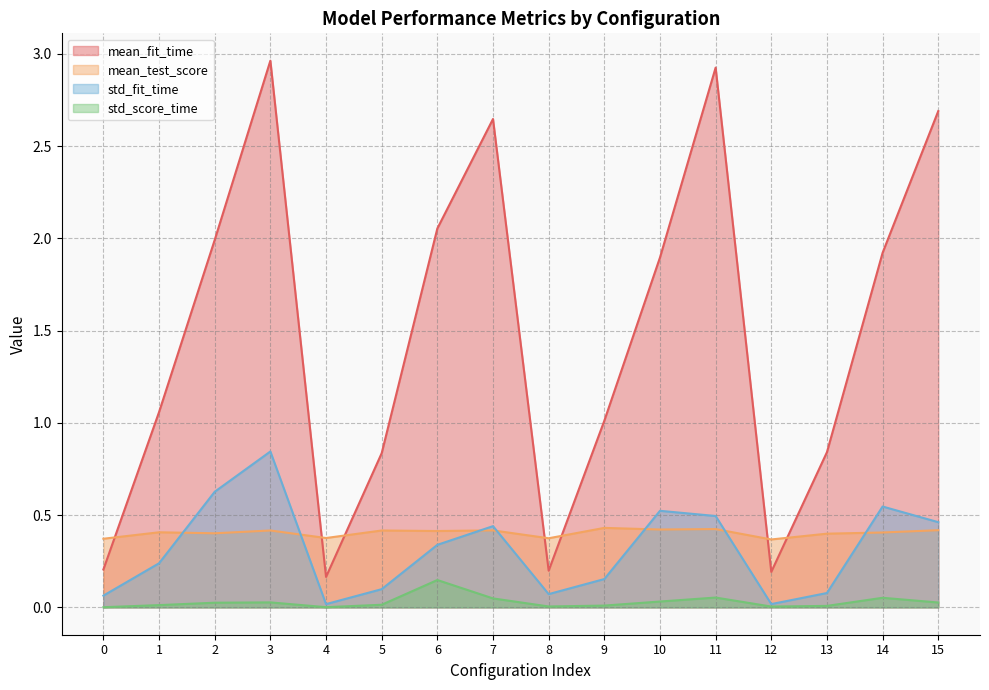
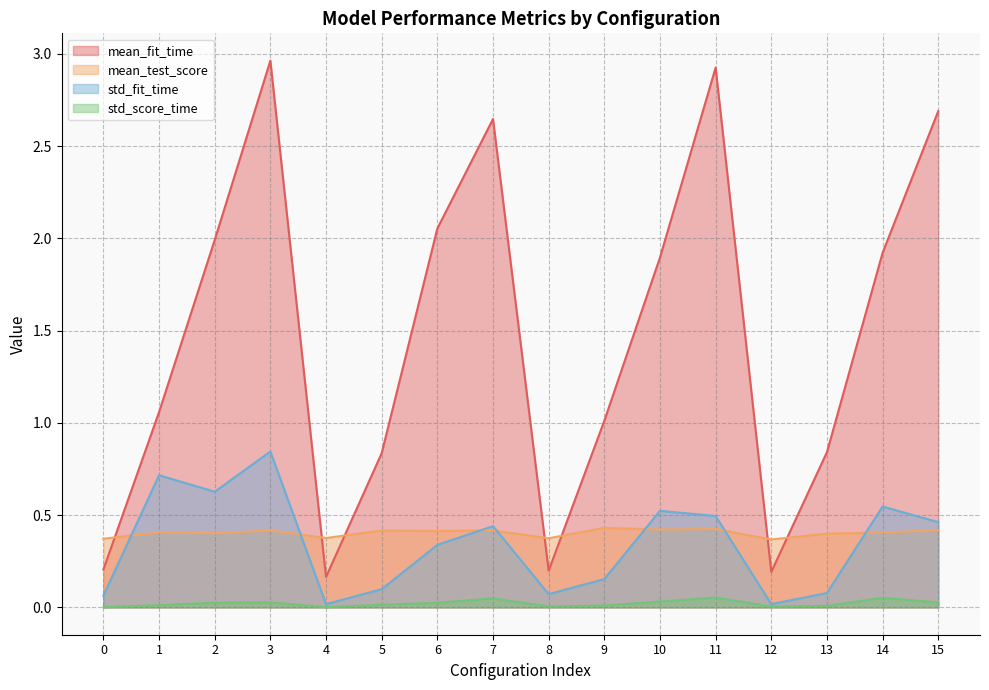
std_fit_time, 1: 0.24 -> 0.72
std_score_time, 6: 0.15 -> 0.02
